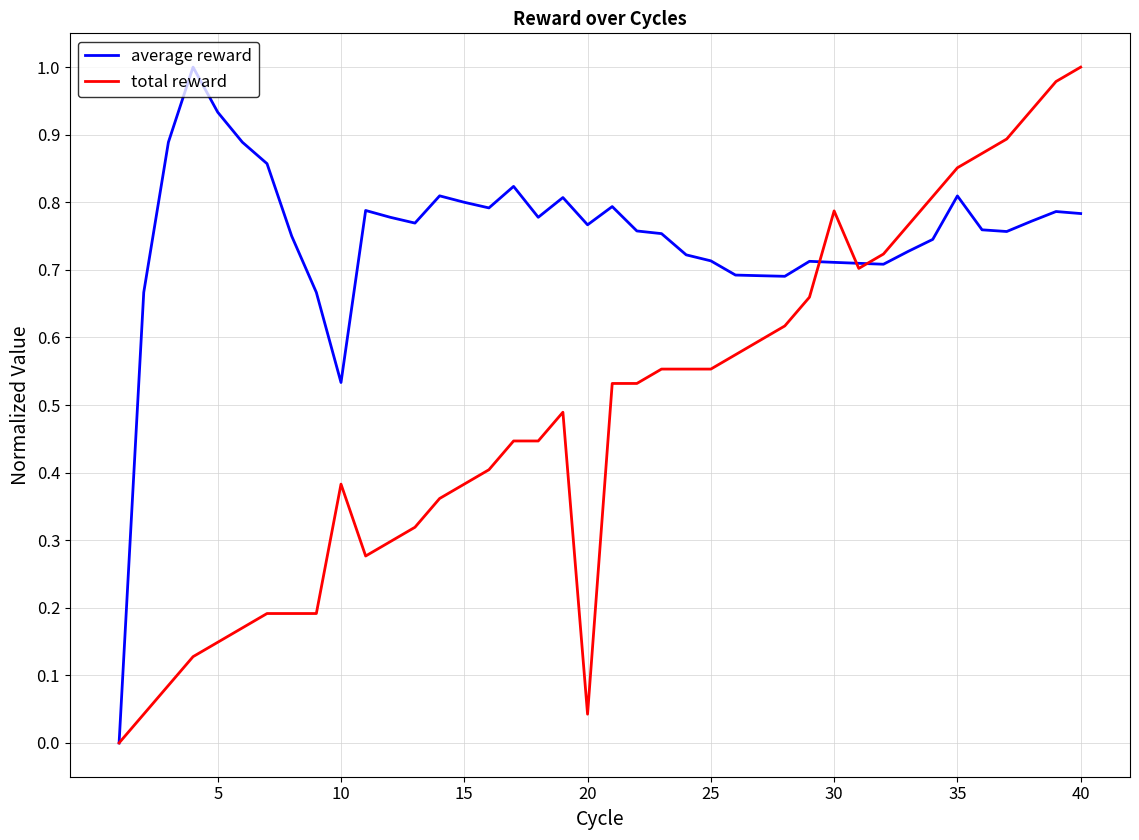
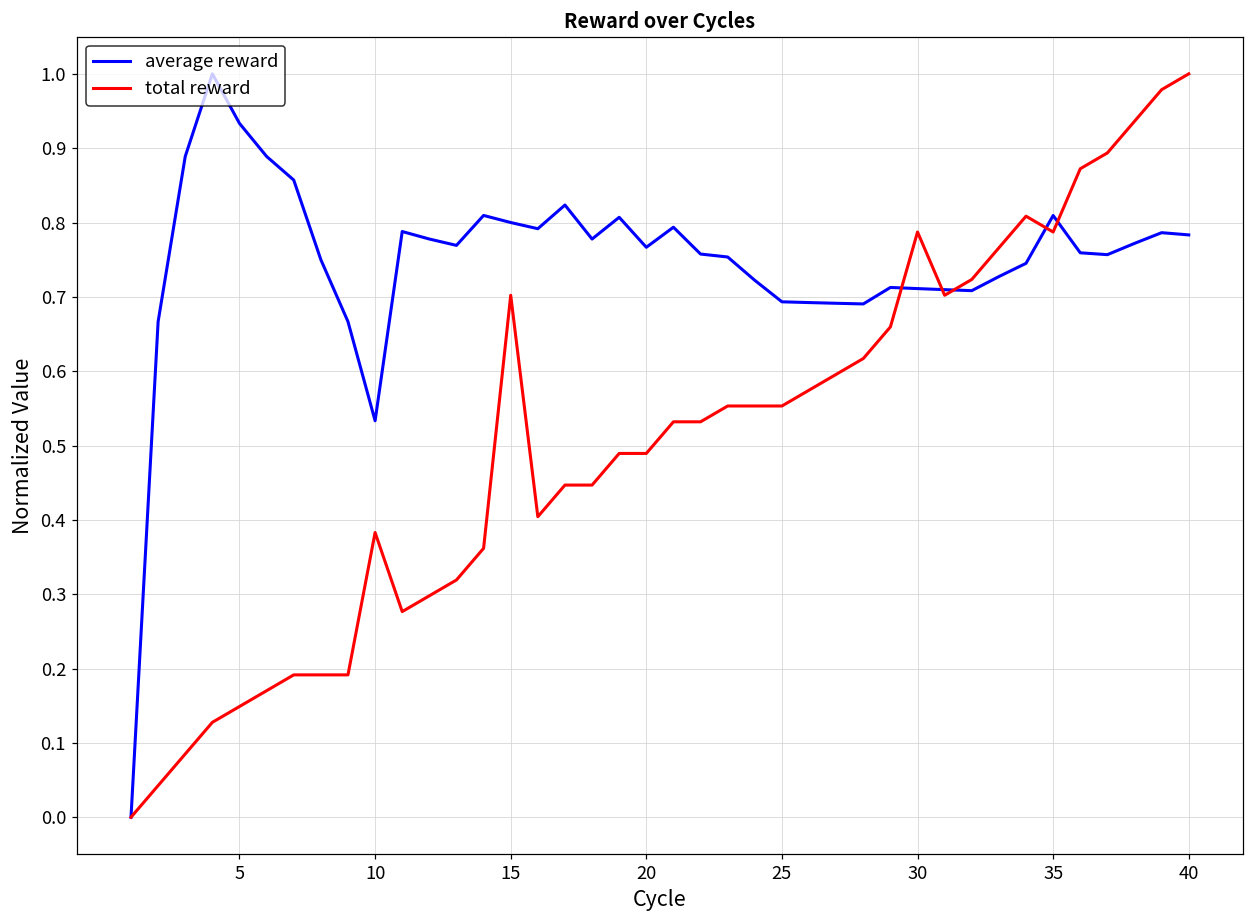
total reward, 15: 0.38 -> 0.70
total reward, 20: 0.04 -> 0.49
average reward, 25: 0.71 -> 0.69
total reward, 35: 0.85 -> 0.79
